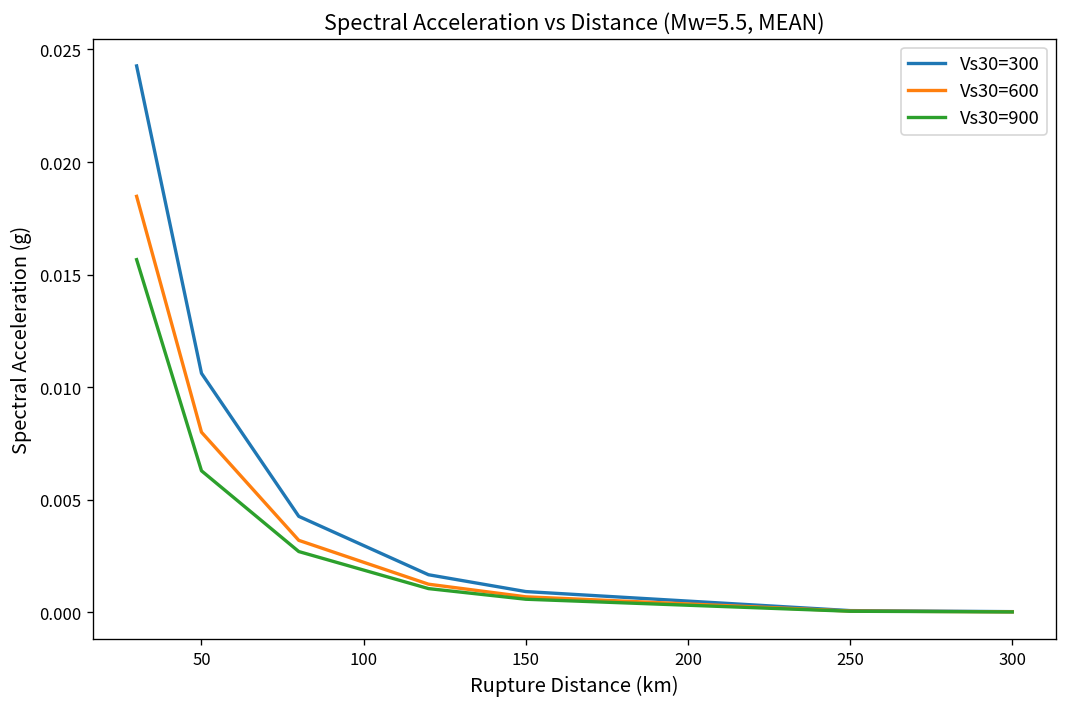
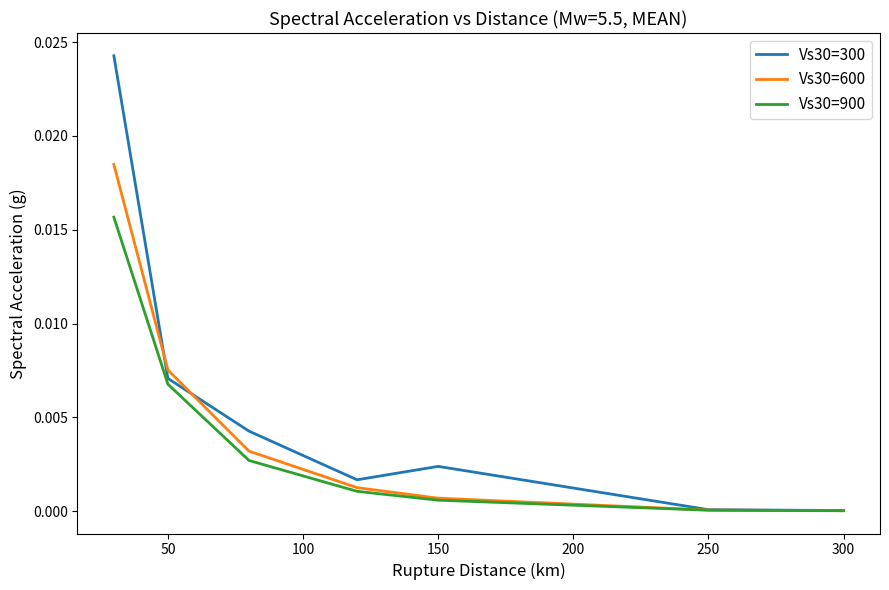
Vs30=300, 50: 0.0106 -> 0.0071
Vs30=600, 50: 0.0080 -> 0.0075
Vs30=900, 50: 0.0063 -> 0.0068
Vs30=300, 150: 0.0009 -> 0.0024
